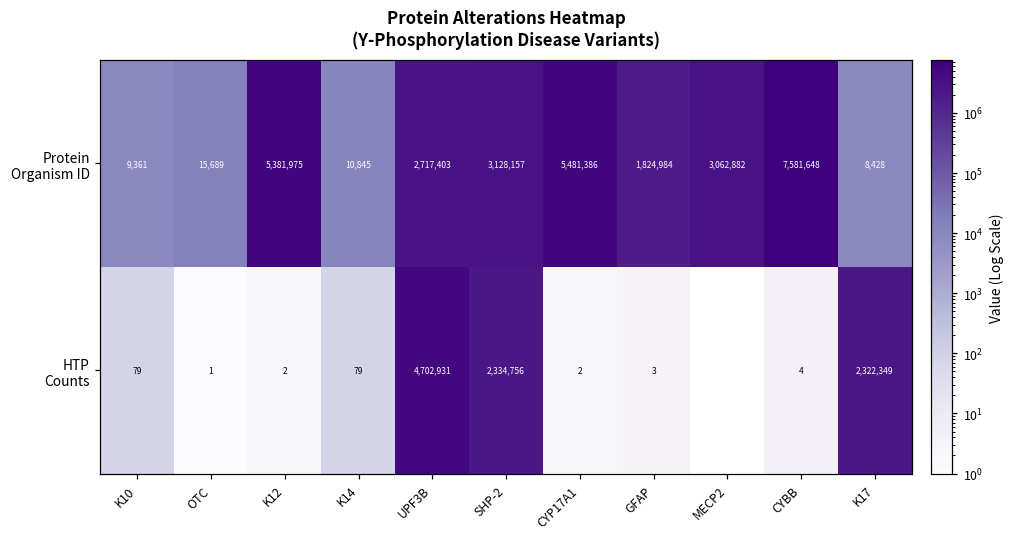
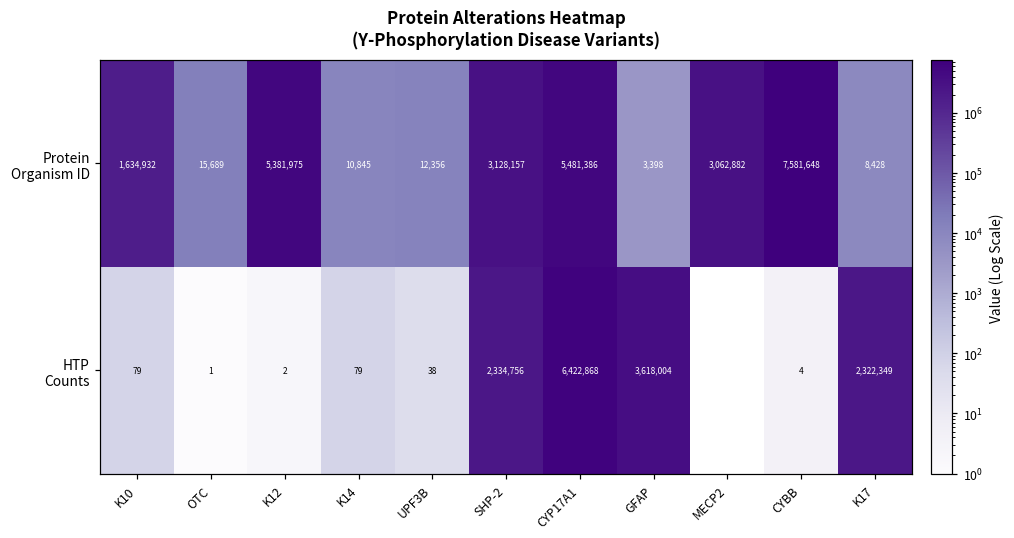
Protein Organism ID, K10: 9,361 -> 1,634,932
Protein Organism ID, UPF3B: 2,717,403 -> 12,356
Protein Organism ID, GFAP: 1,824,984 -> 3,398
HTP Counts, UPF3B: 4,702,931 -> 38
HTP Counts, CYP17A1: 2 -> 6,422,868
HTP Counts, GFAP: 3 -> 3,618,004
